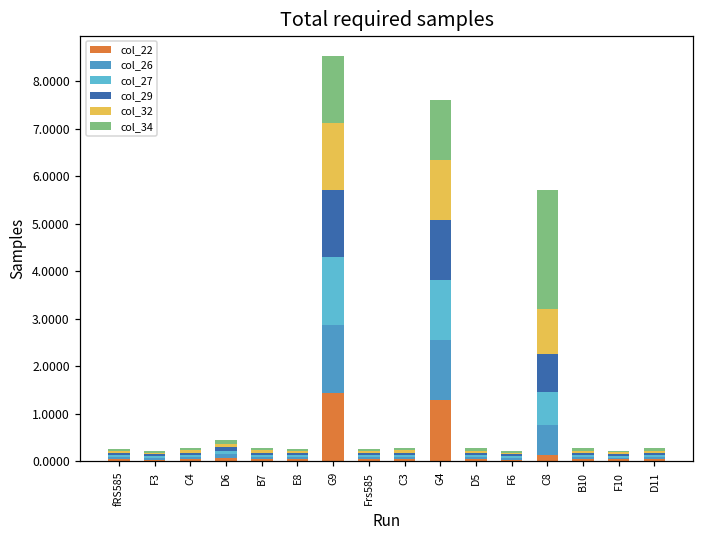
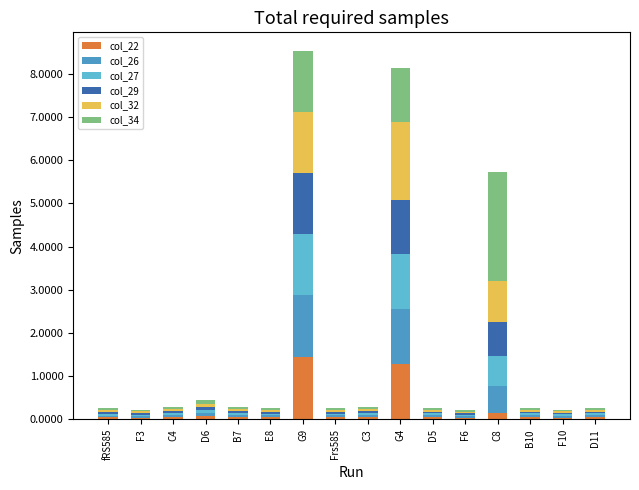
col_32, G4: 1.3 -> 1.8
